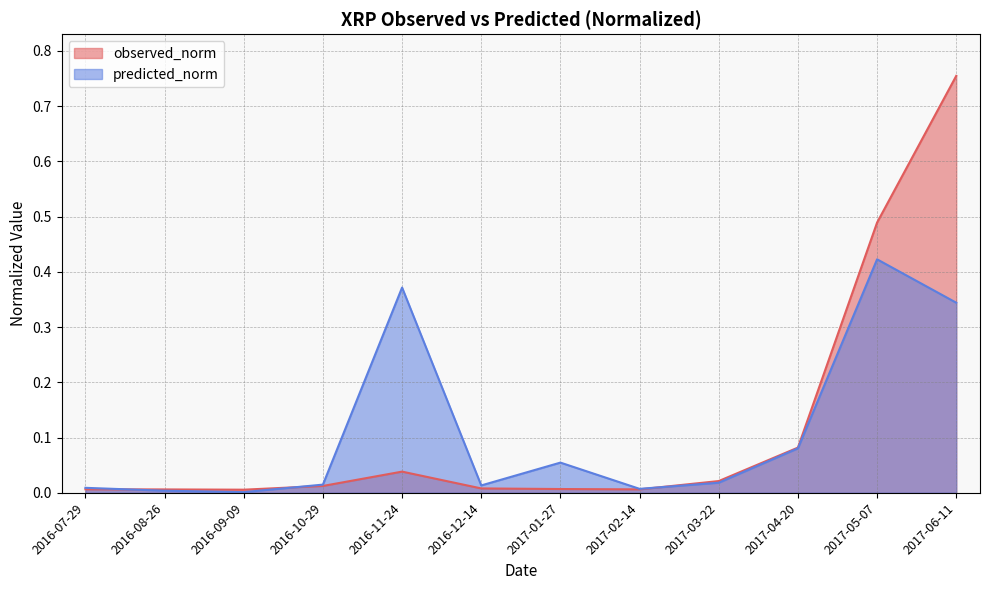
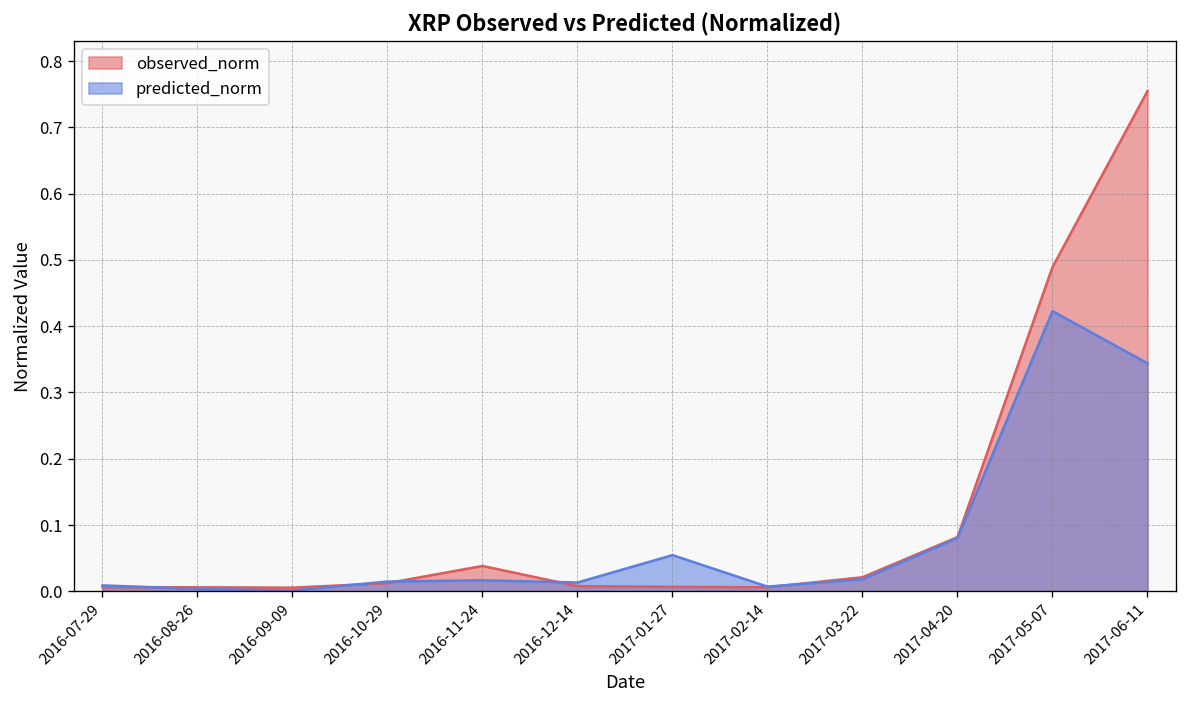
predicted_norm, 2016-11-24: 0.37 -> 0.02
